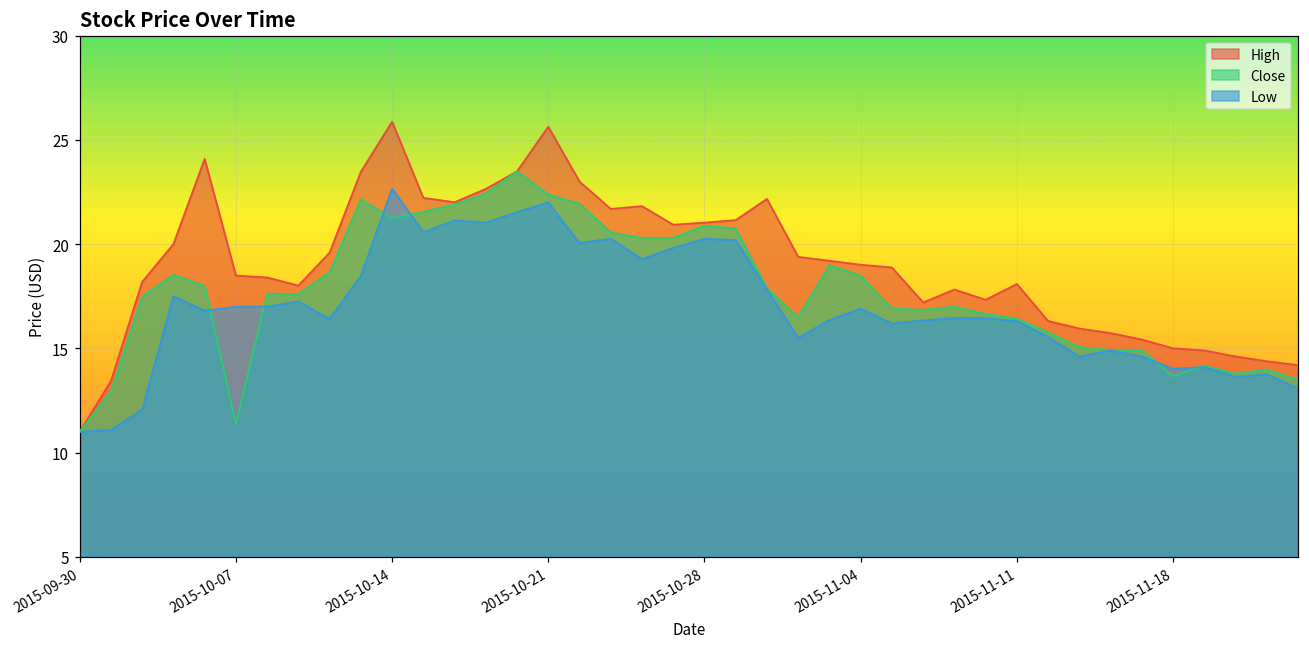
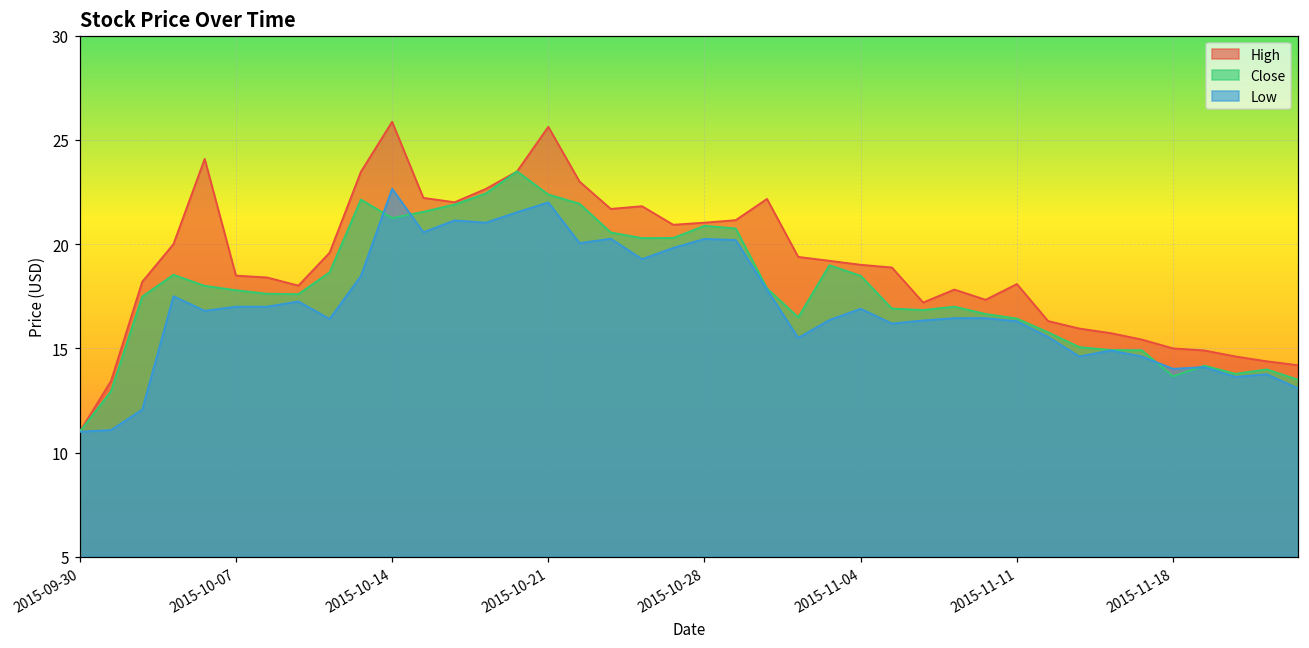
Close, 2015-10-07: 11.4 -> 17.8
